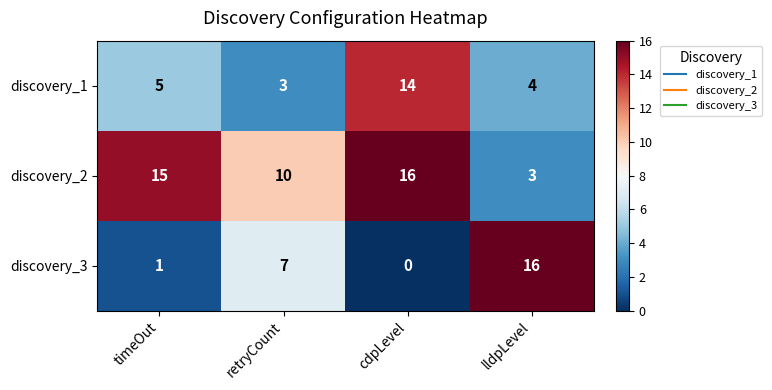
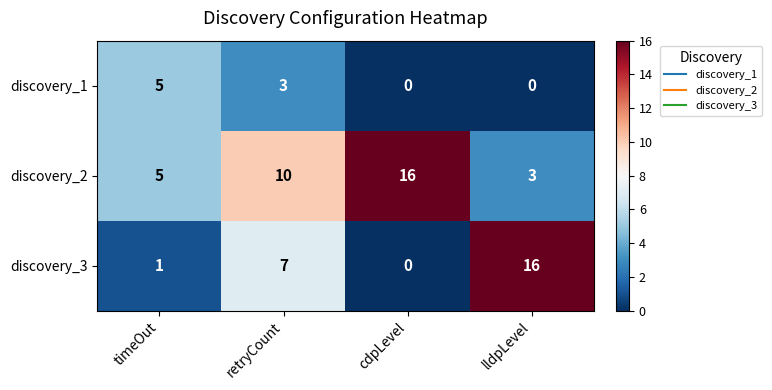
discovery_1, cdpLevel: 14 -> 0
discovery_1, lldpLevel: 4 -> 0
discovery_2, timeOut: 15 -> 5
